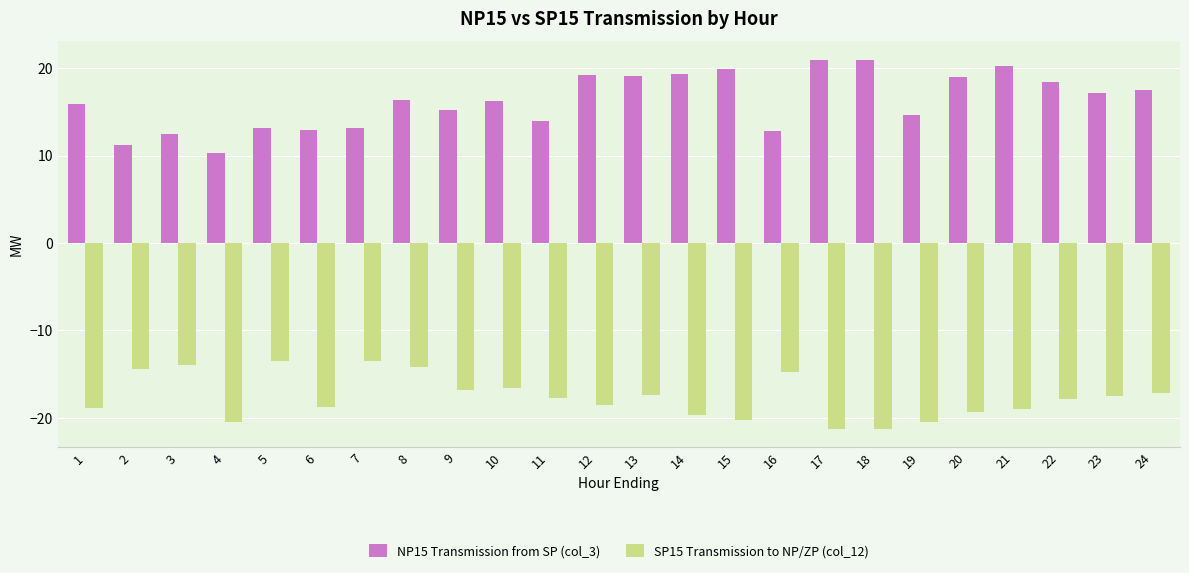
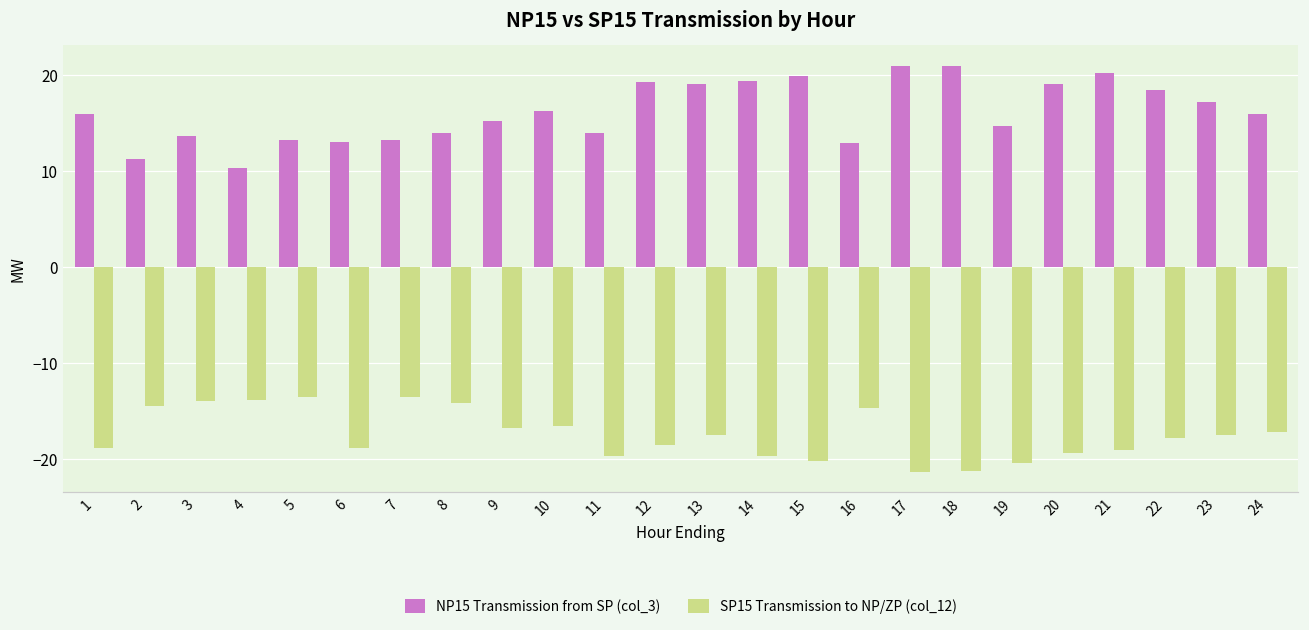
NP15 Transmission from SP (col_3), 3: 12 -> 14
SP15 Transmission to NP/ZP (col_12), 4: -21 -> -14
NP15 Transmission from SP (col_3), 8: 16 -> 14
SP15 Transmission to NP/ZP (col_12), 11: -18 -> -20
NP15 Transmission from SP (col_3), 24: 17 -> 16
